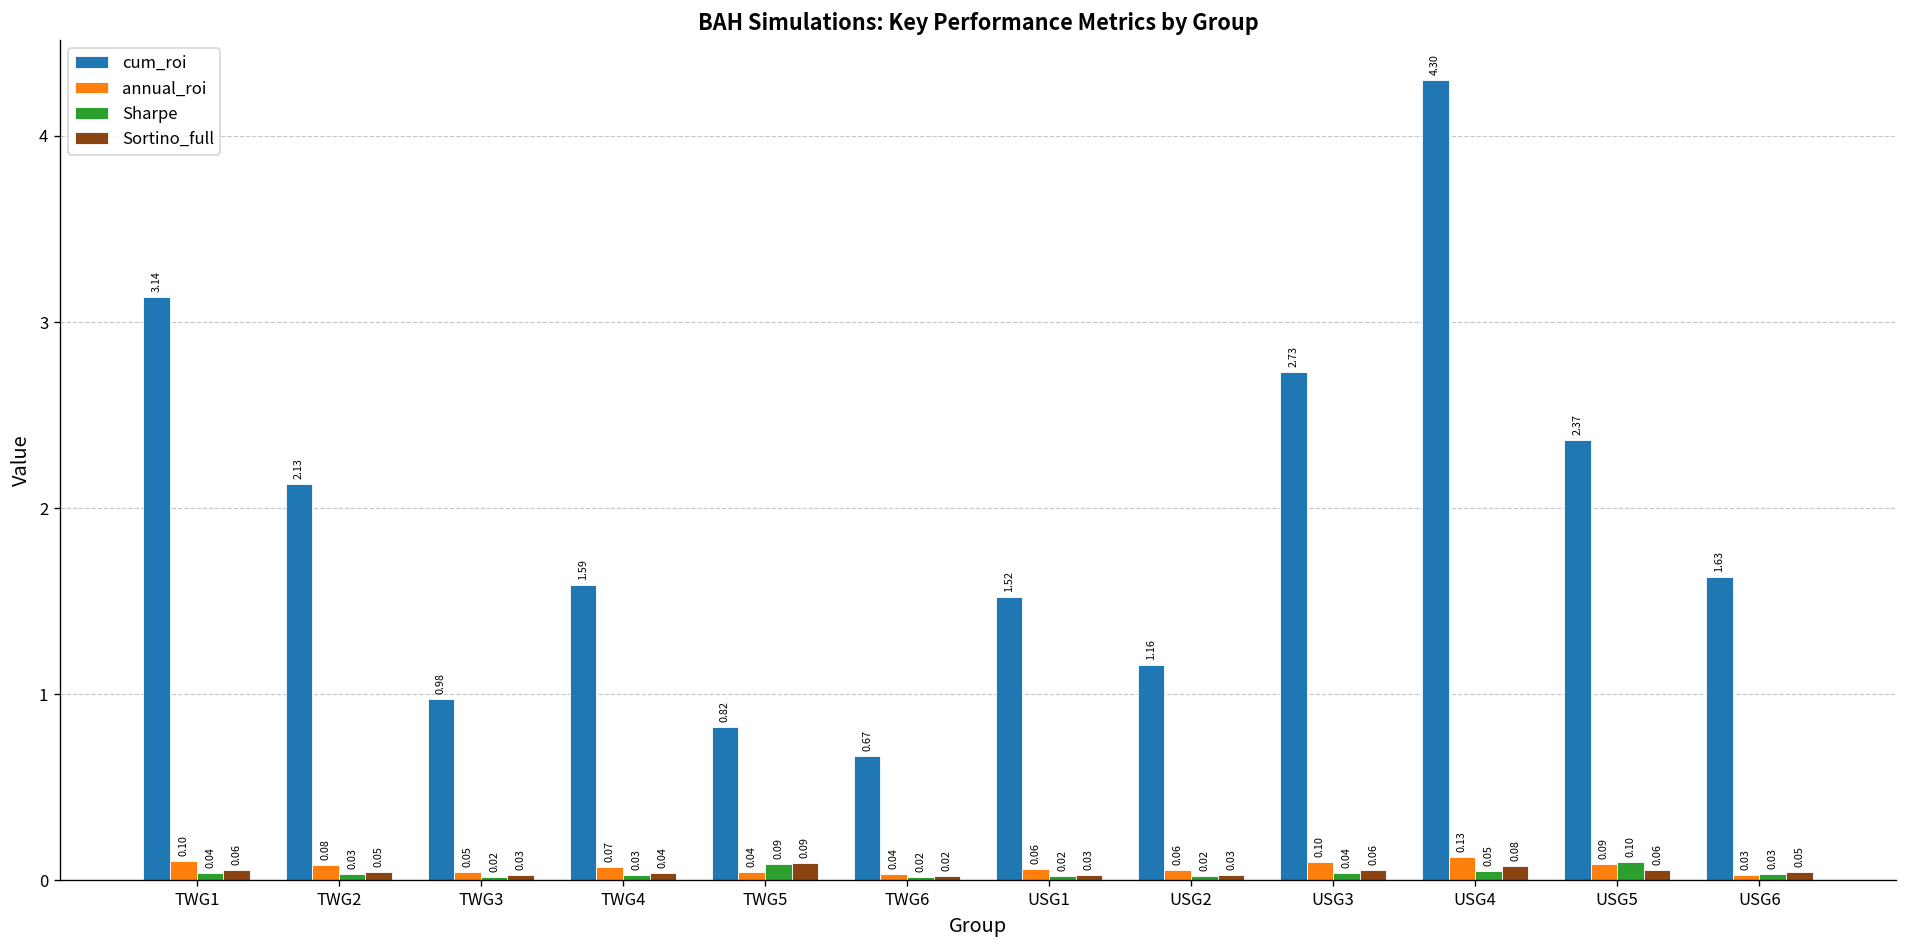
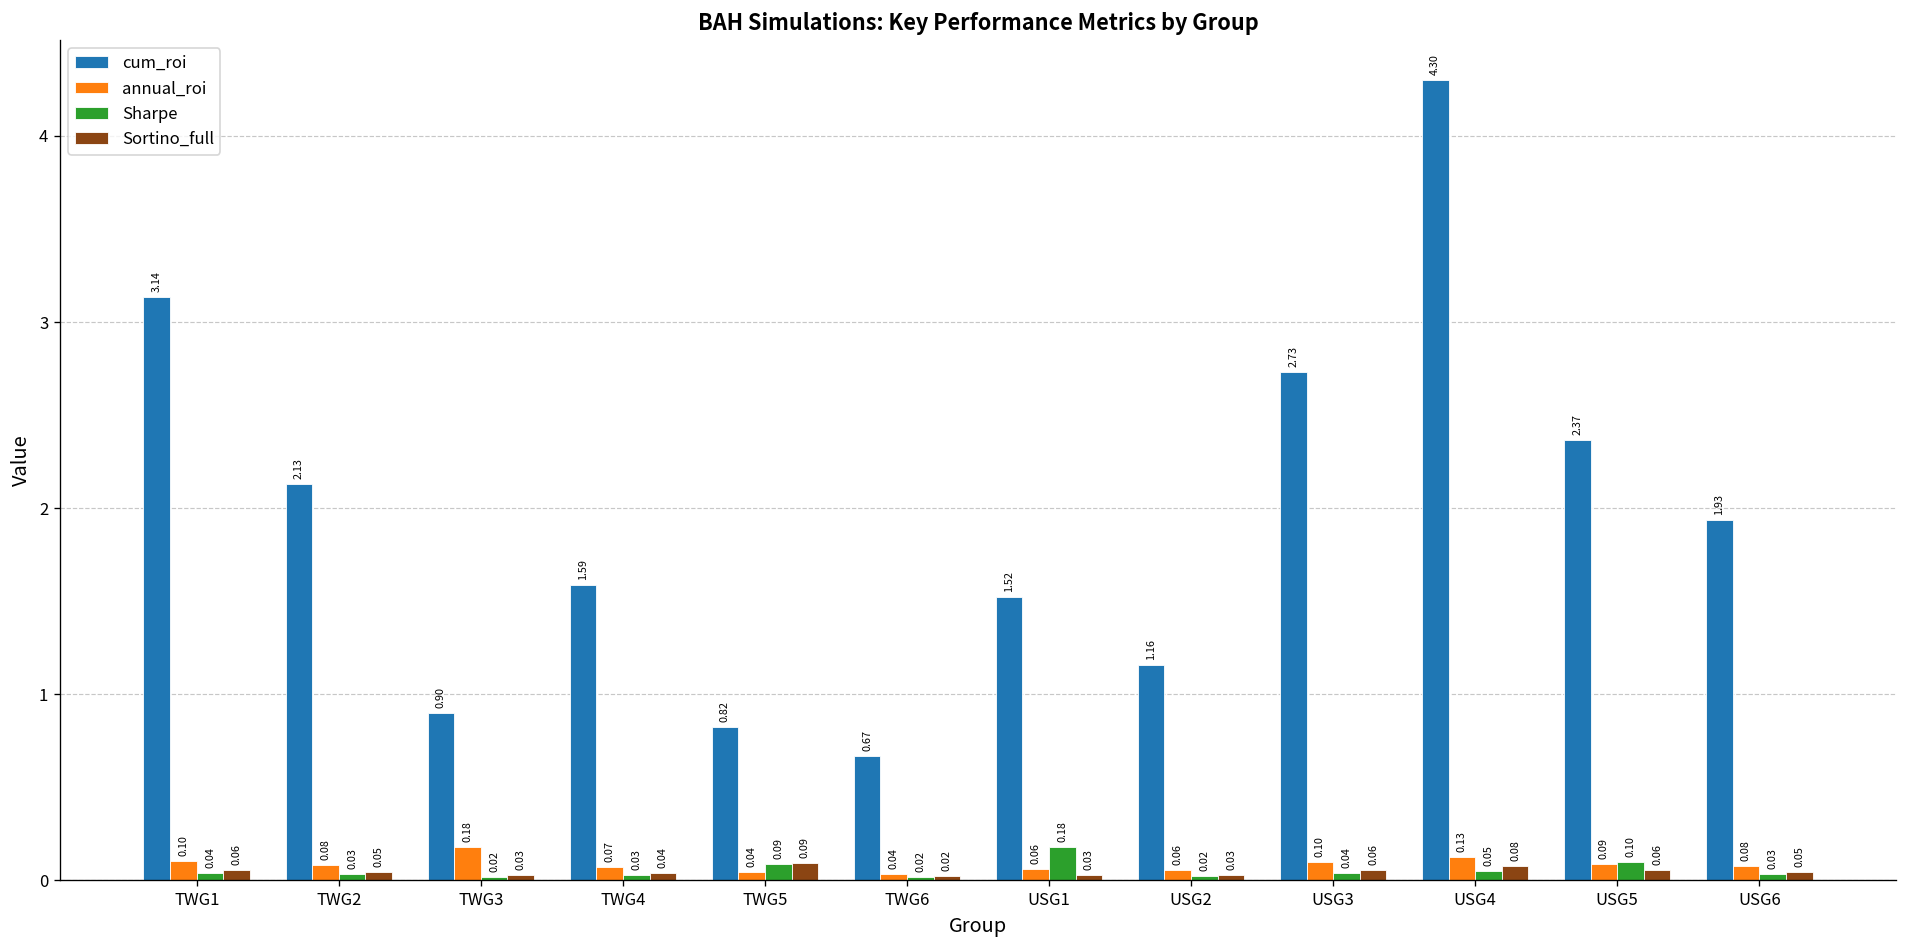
cum_roi, TWG3: 0.98 -> 0.90
annual_roi, TWG3: 0.05 -> 0.18
Sharpe, USG1: 0.02 -> 0.18
cum_roi, USG6: 1.63 -> 1.93
annual_roi, USG6: 0.03 -> 0.08
